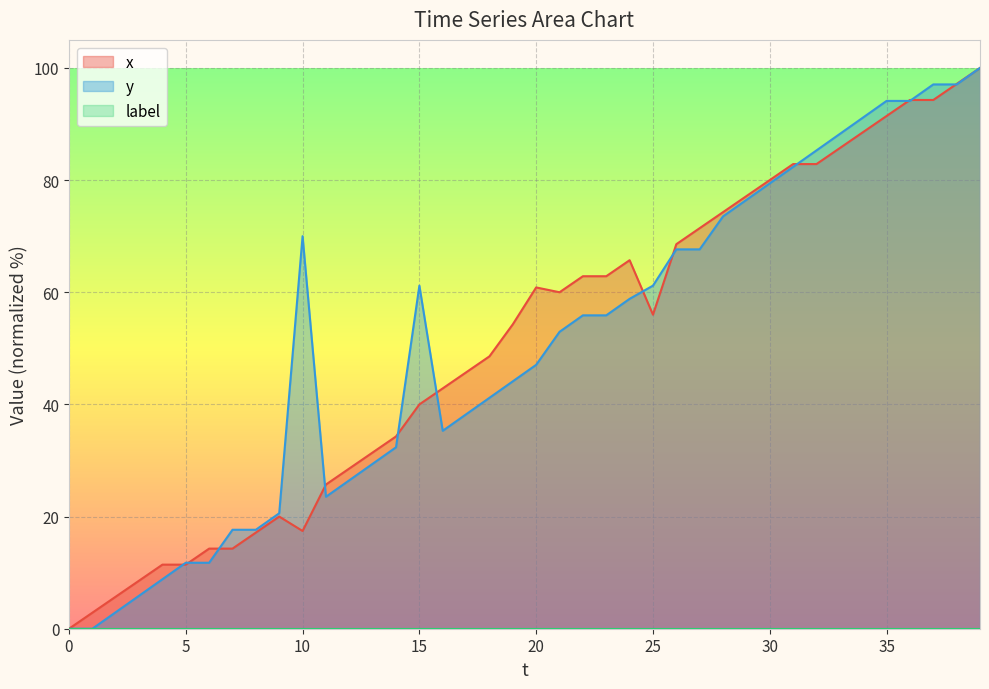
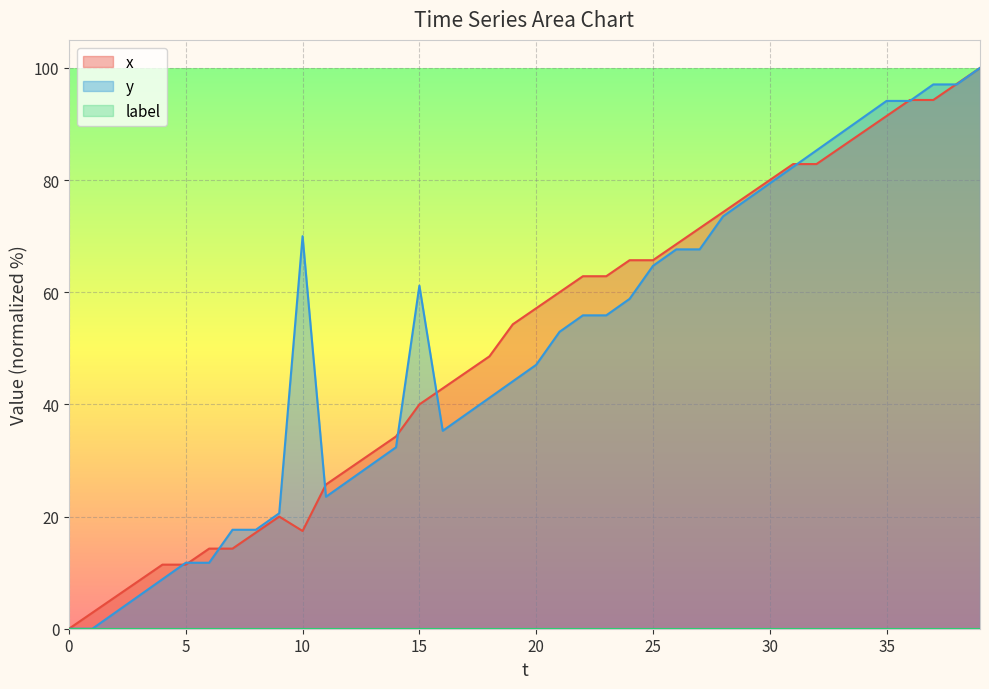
x, 20: 61 -> 57
x, 25: 56 -> 66
y, 25: 61 -> 65
